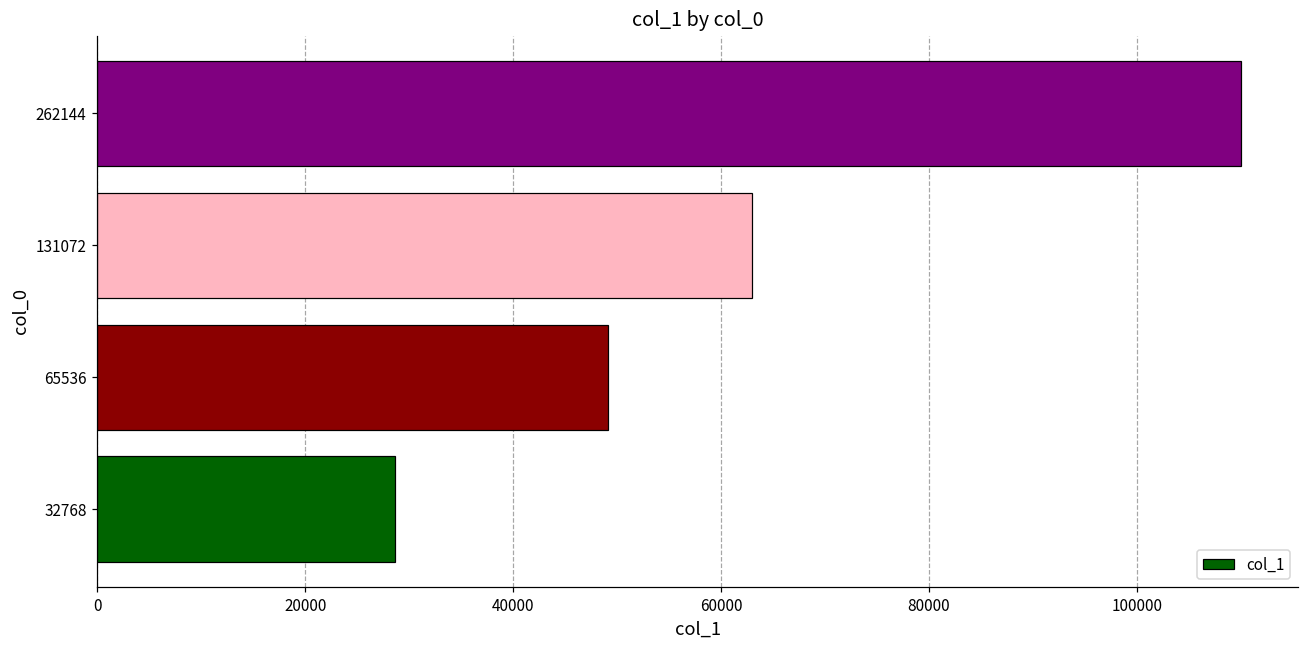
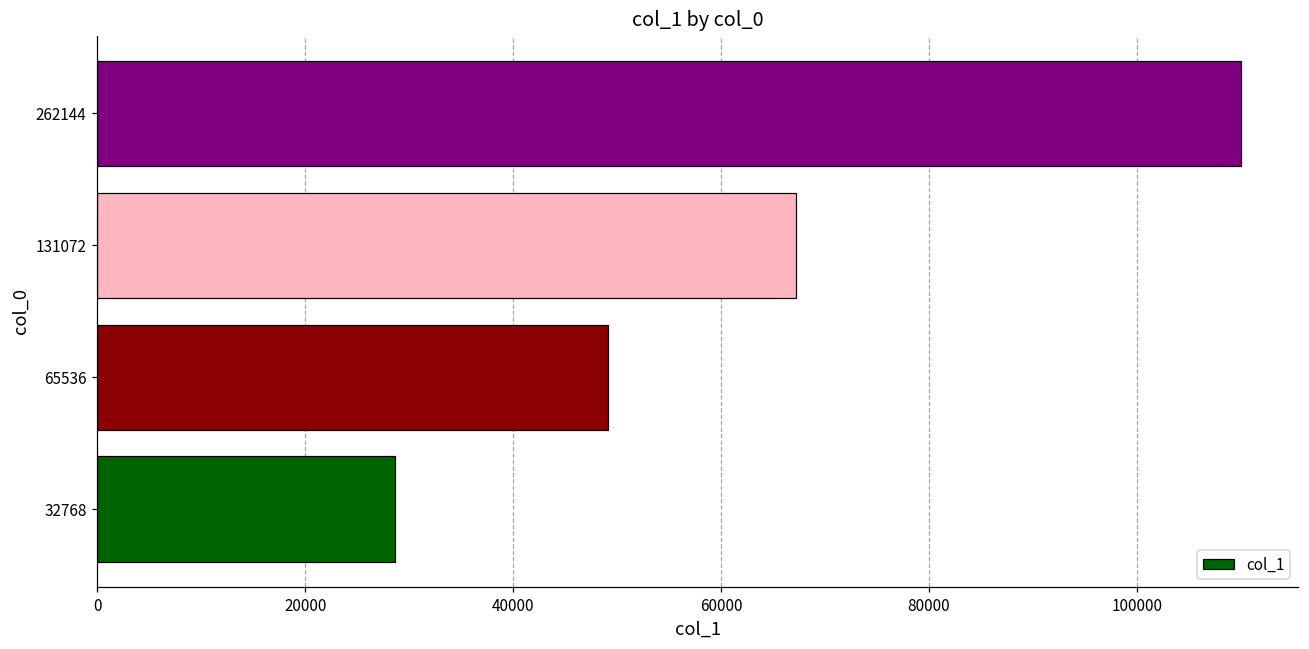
131072: 63000 -> 67000
